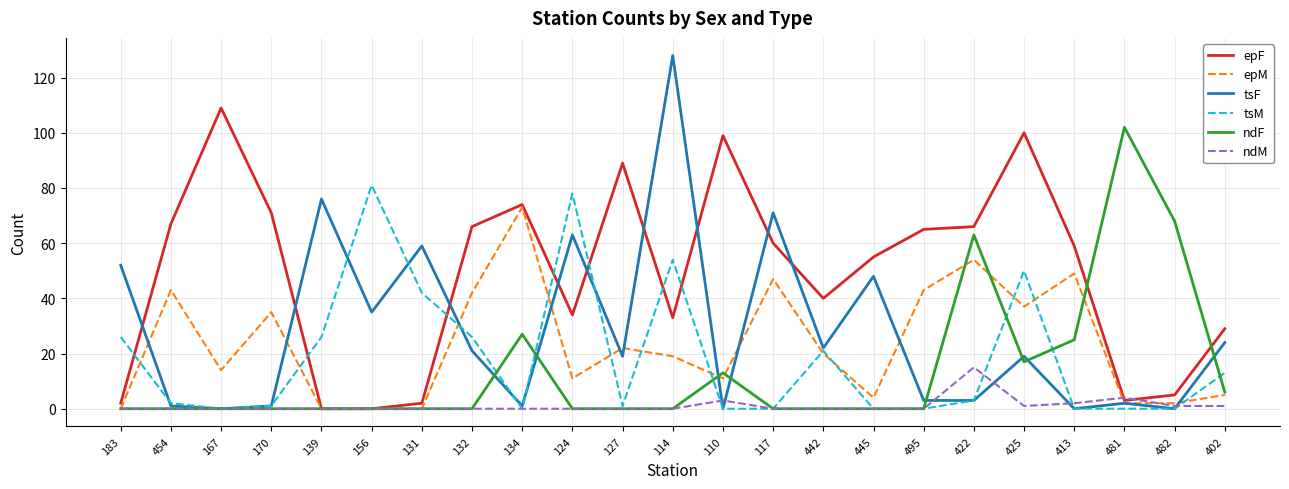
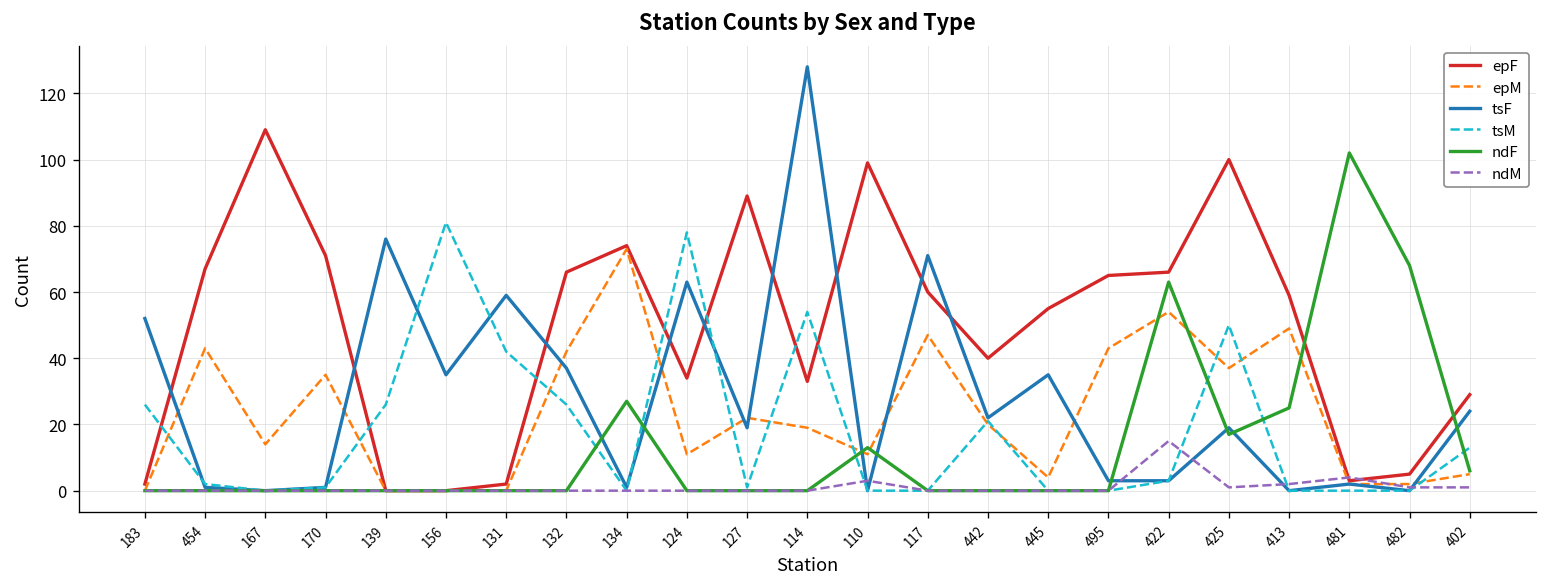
tsF, 132: 21 -> 37
tsF, 445: 48 -> 35
